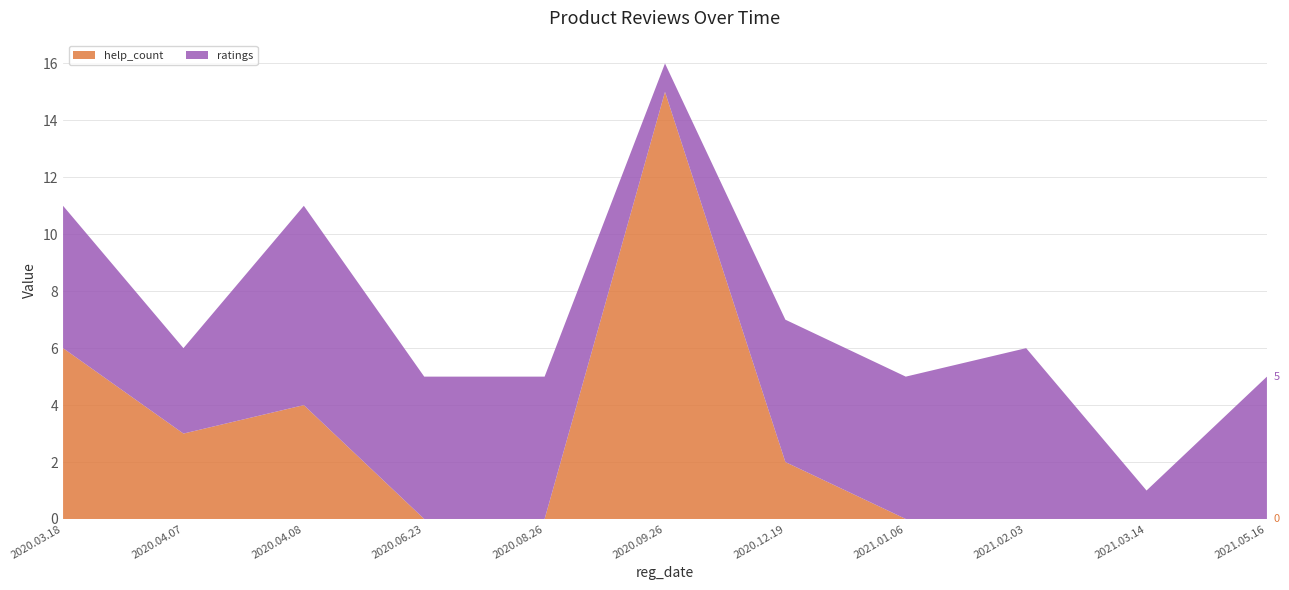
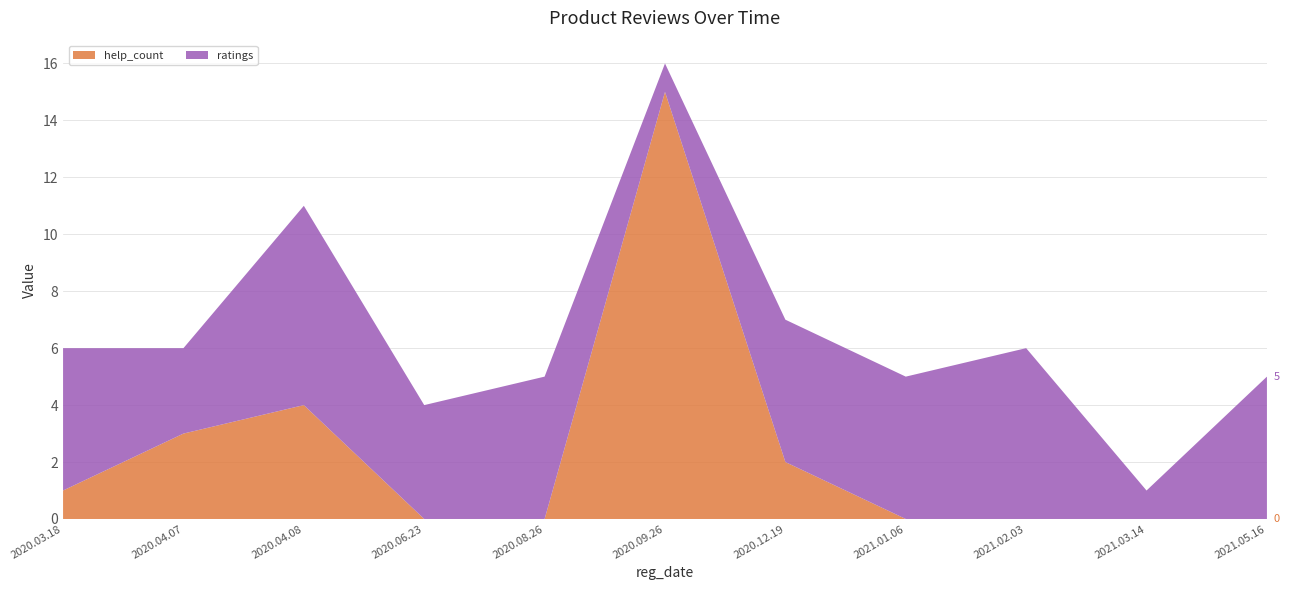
help_count, 2020.03.18: 6 -> 1
ratings, 2020.06.23: 5 -> 4
